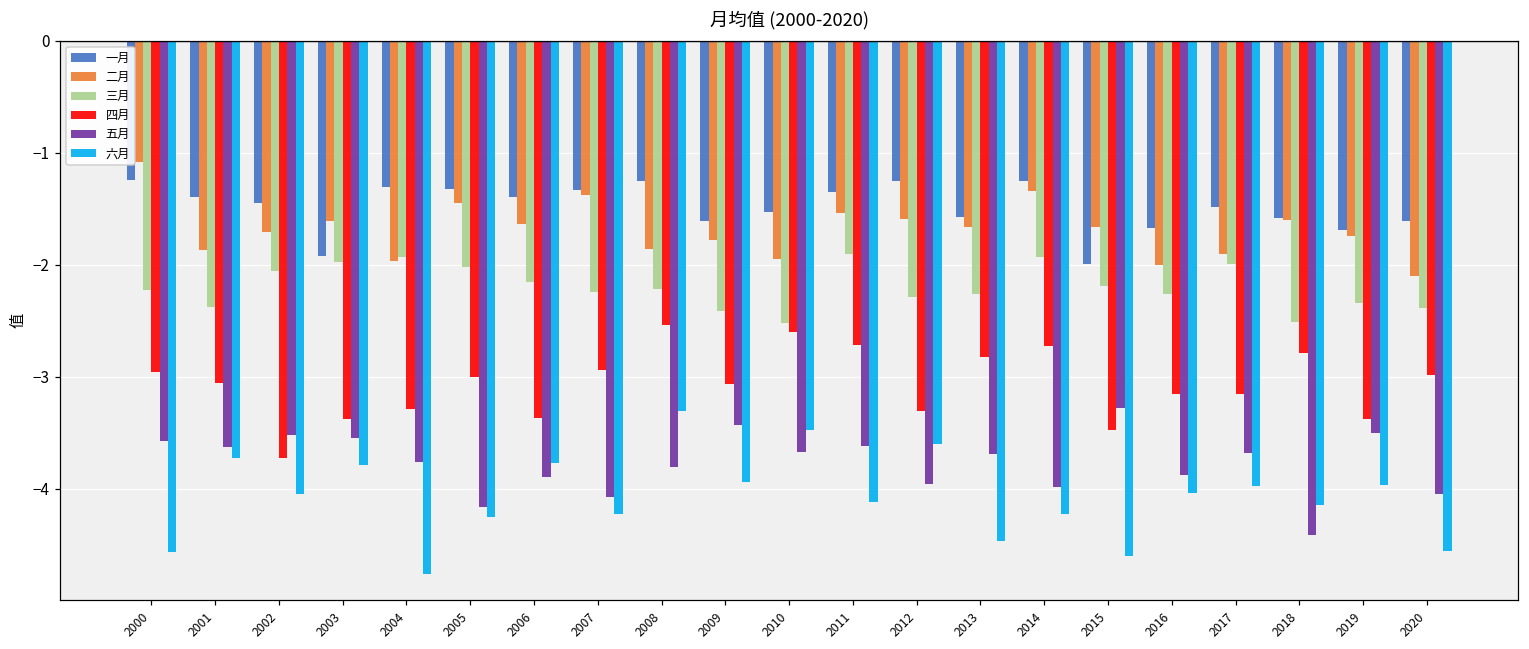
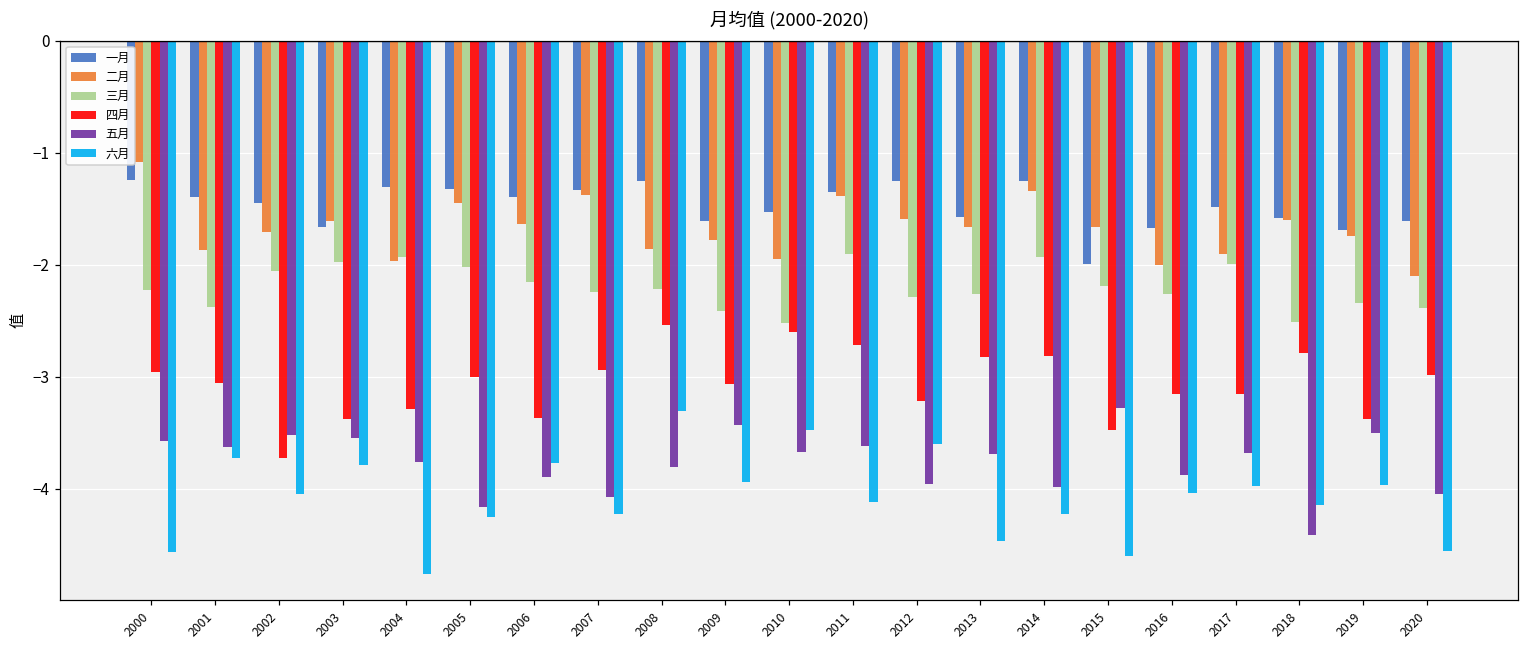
一月, 2003: -1.92 -> -1.66
二月, 2011: -1.54 -> -1.39
四月, 2012: -3.31 -> -3.22
四月, 2014: -2.72 -> -2.81
